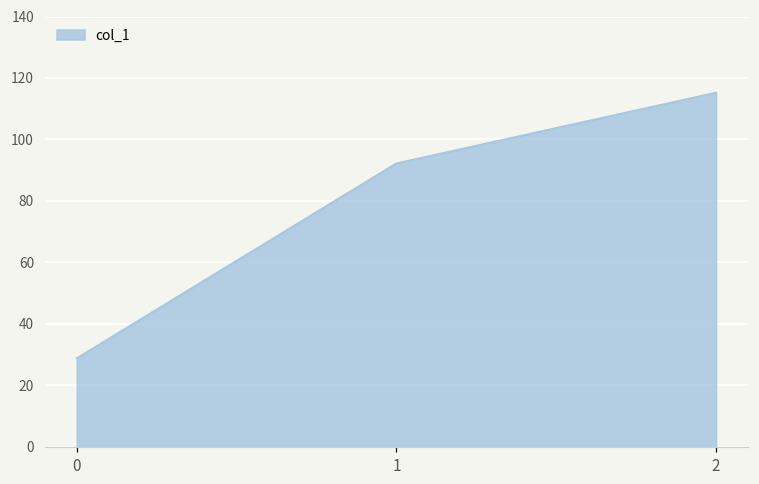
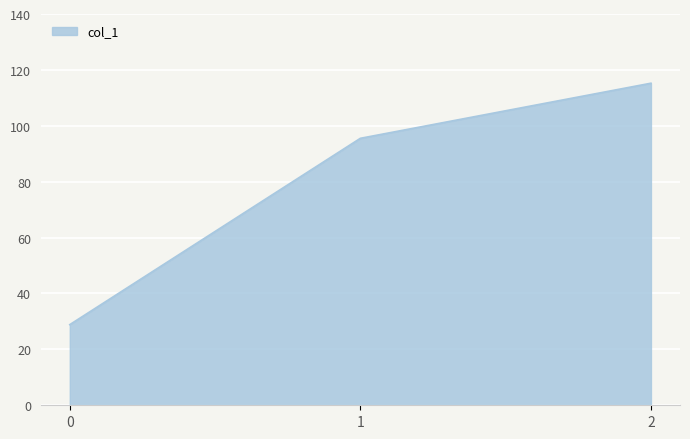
1: 92 -> 96
